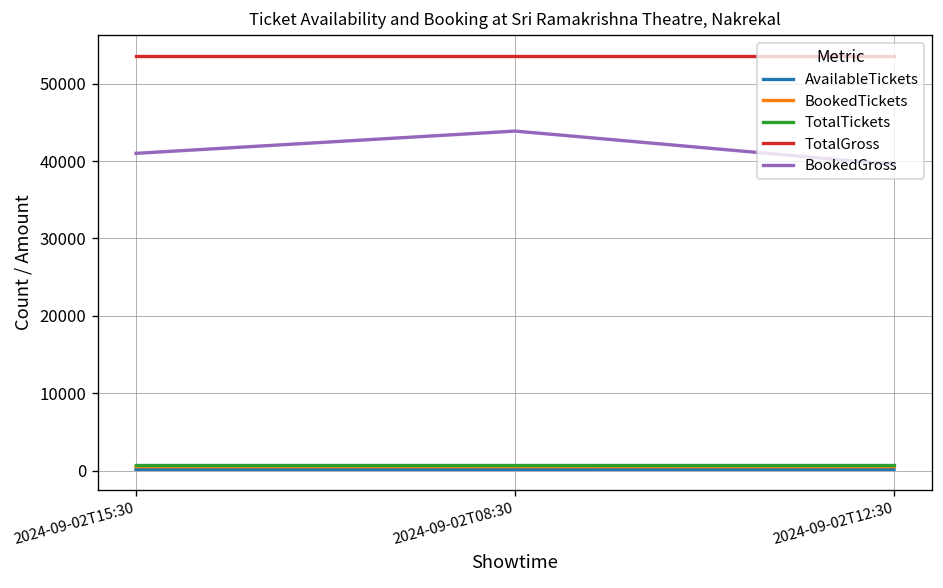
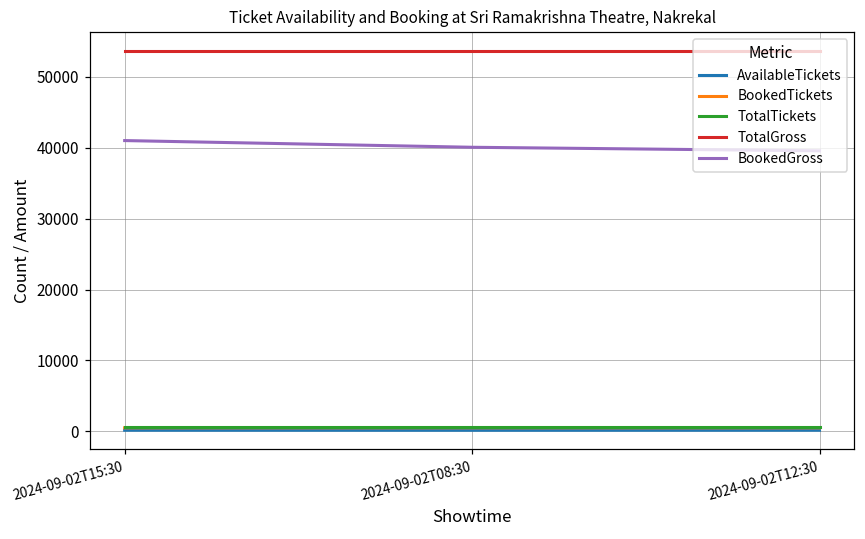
BookedGross, 2024-09-02T08:30: 44000 -> 40000
